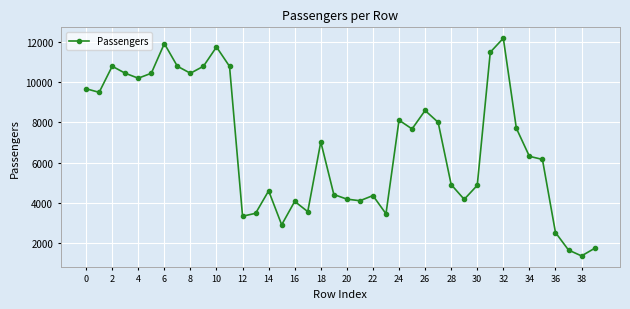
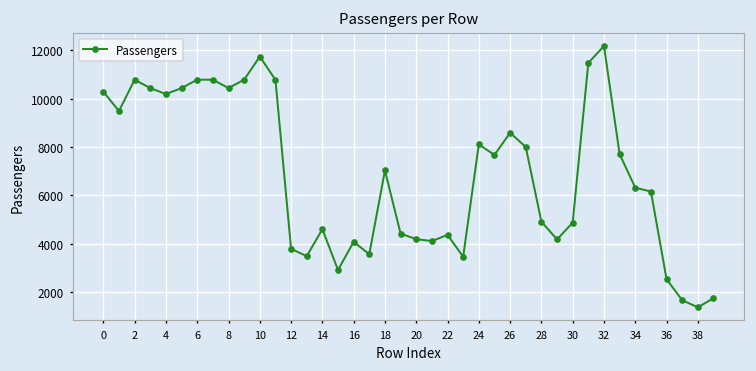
0: 9700 -> 10300
6: 11900 -> 10800
12: 3300 -> 3800
